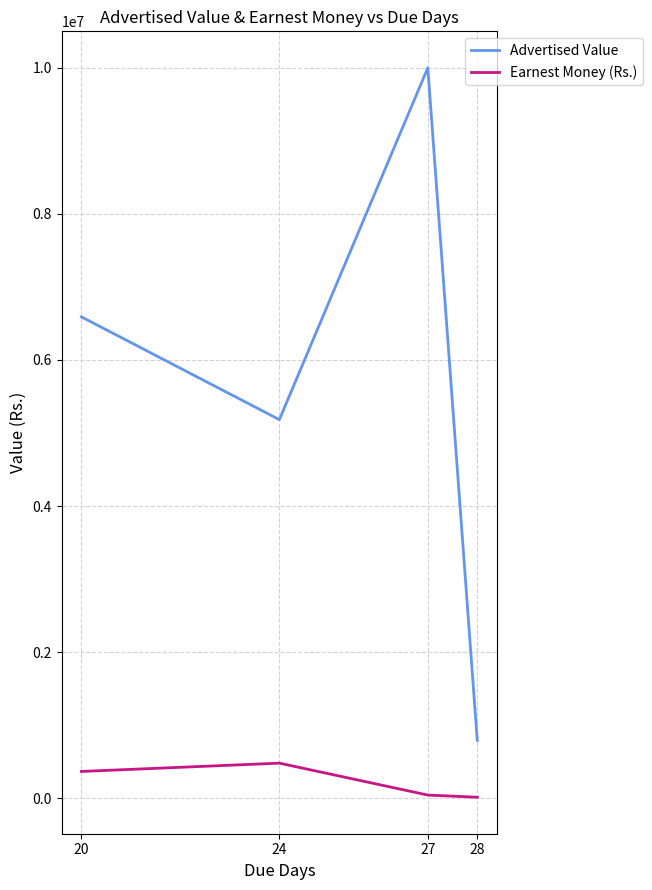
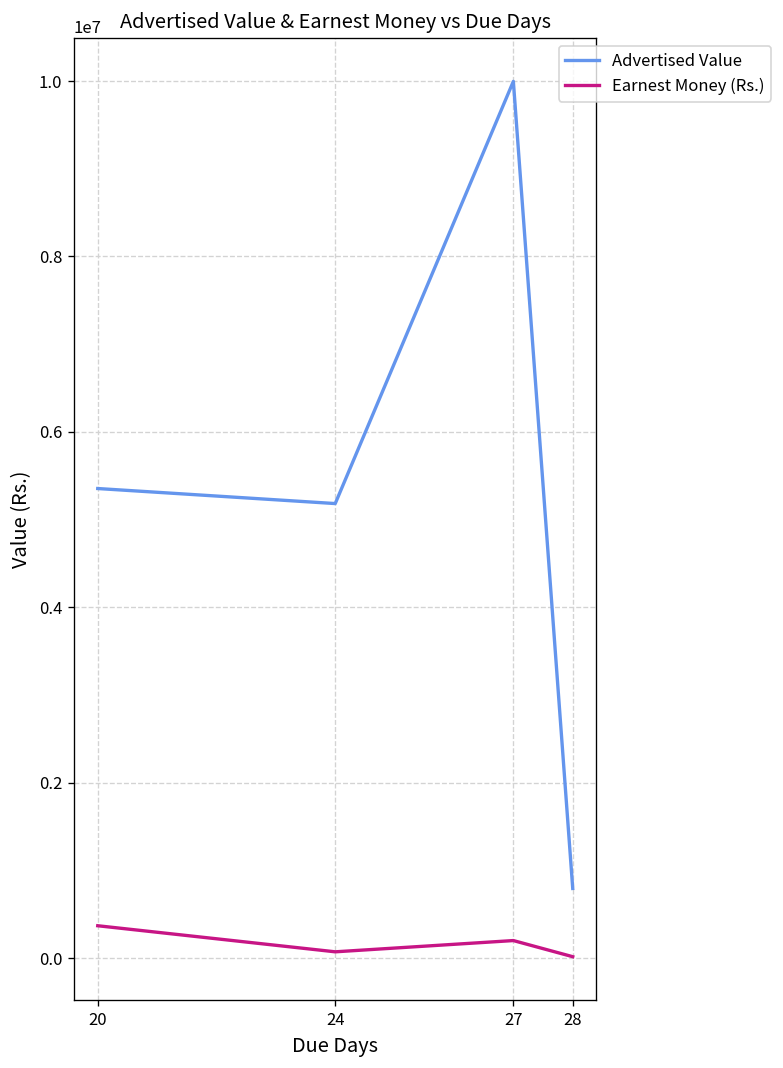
Advertised Value, 20: 6600000 -> 5400000
Earnest Money (Rs.), 24: 500000 -> 100000
Earnest Money (Rs.), 27: 0 -> 200000
